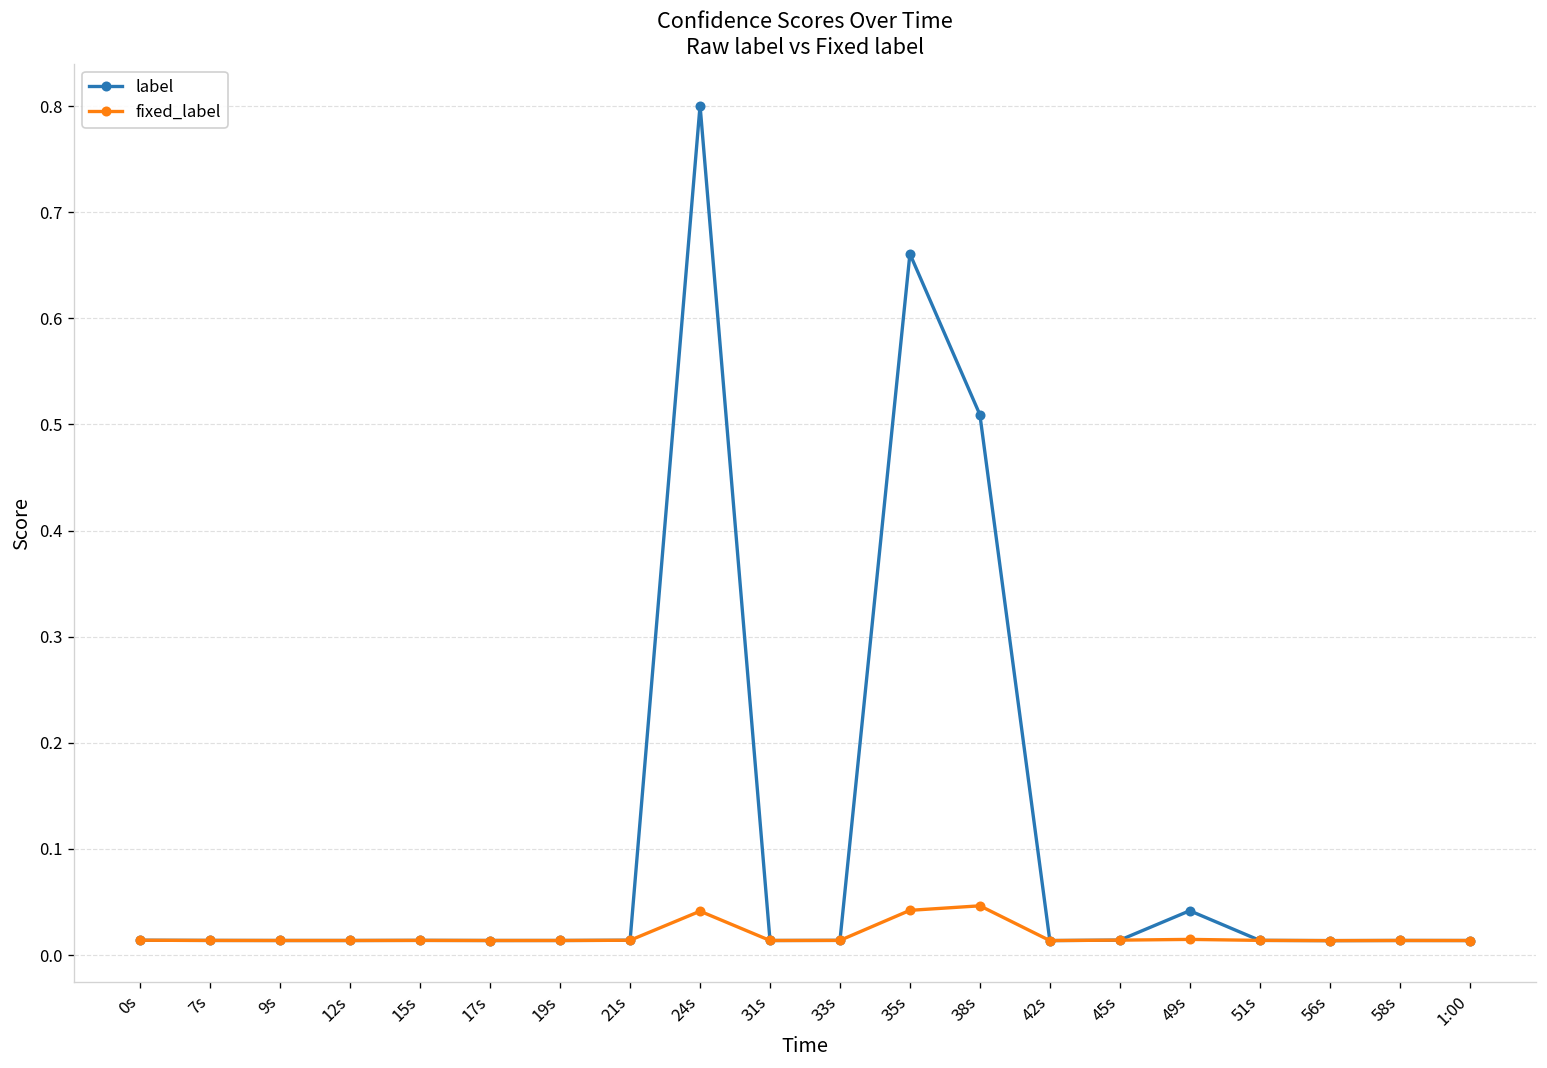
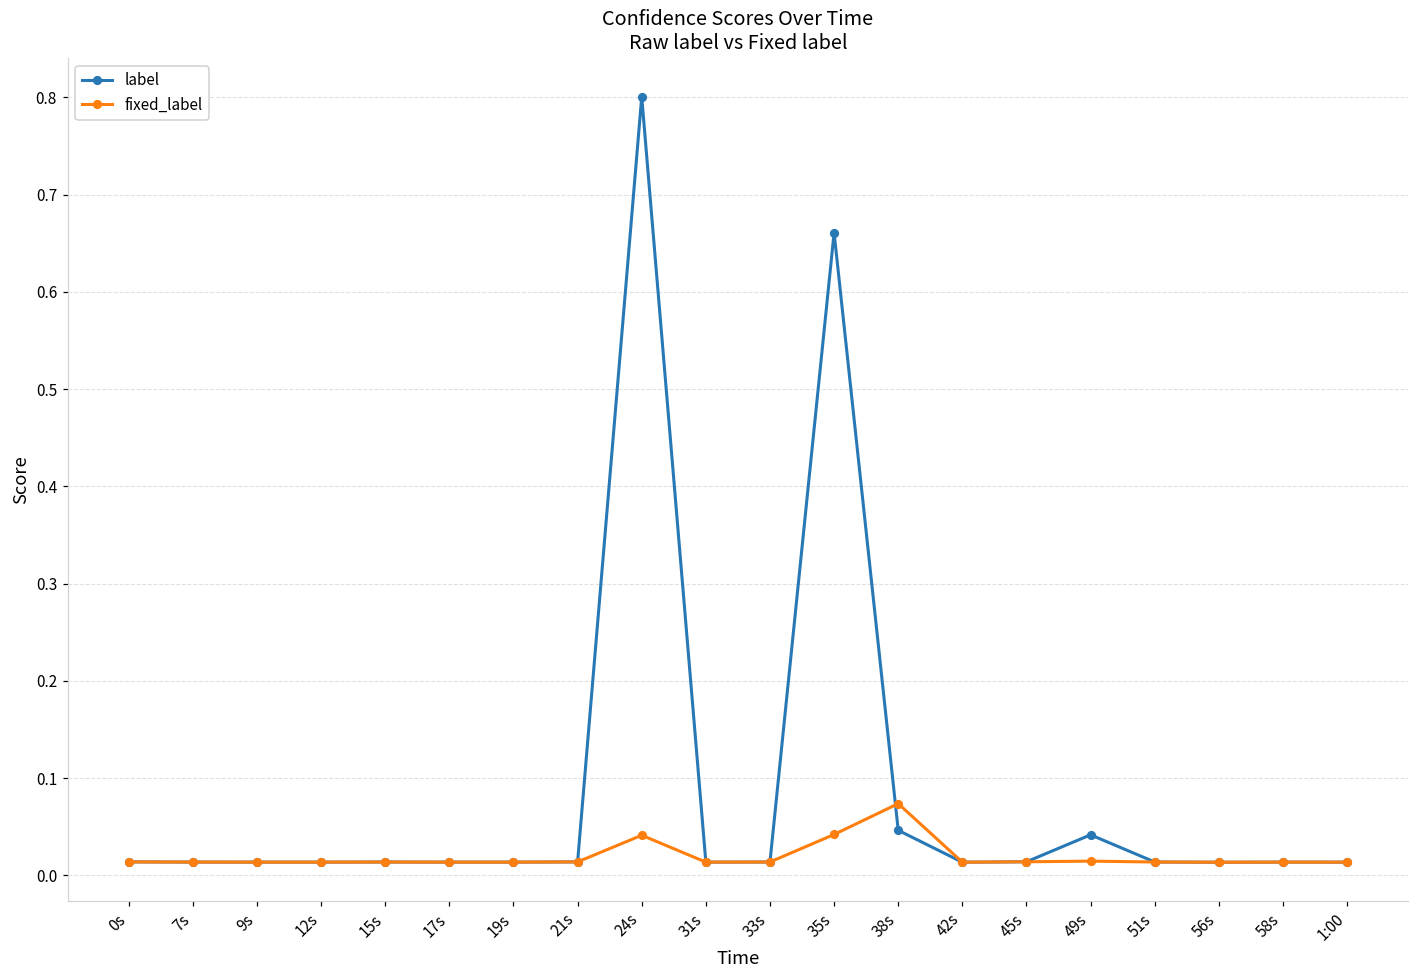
label, 38s: 0.51 -> 0.05
fixed_label, 38s: 0.05 -> 0.07
